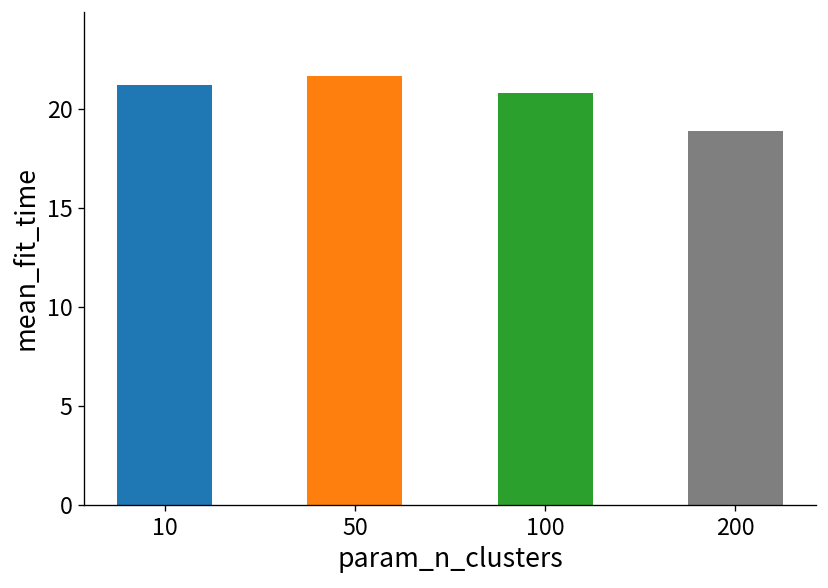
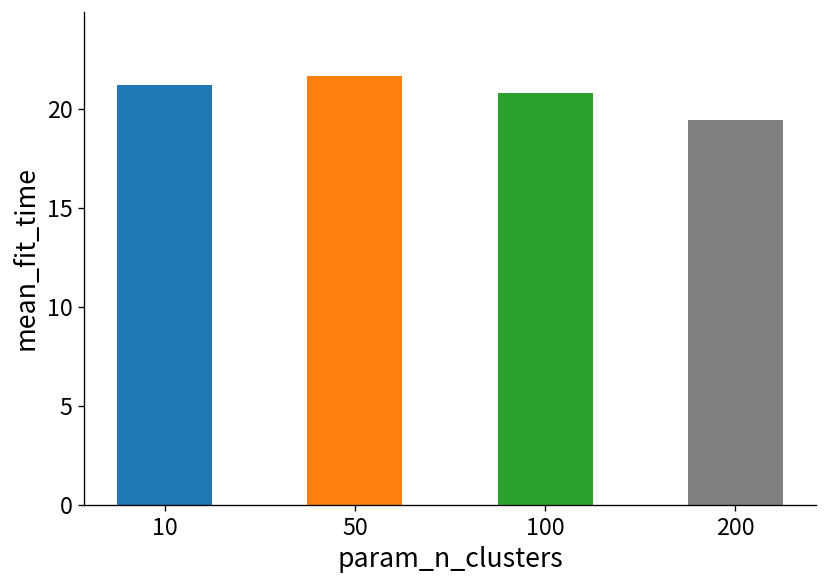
200: 18.9 -> 19.4
